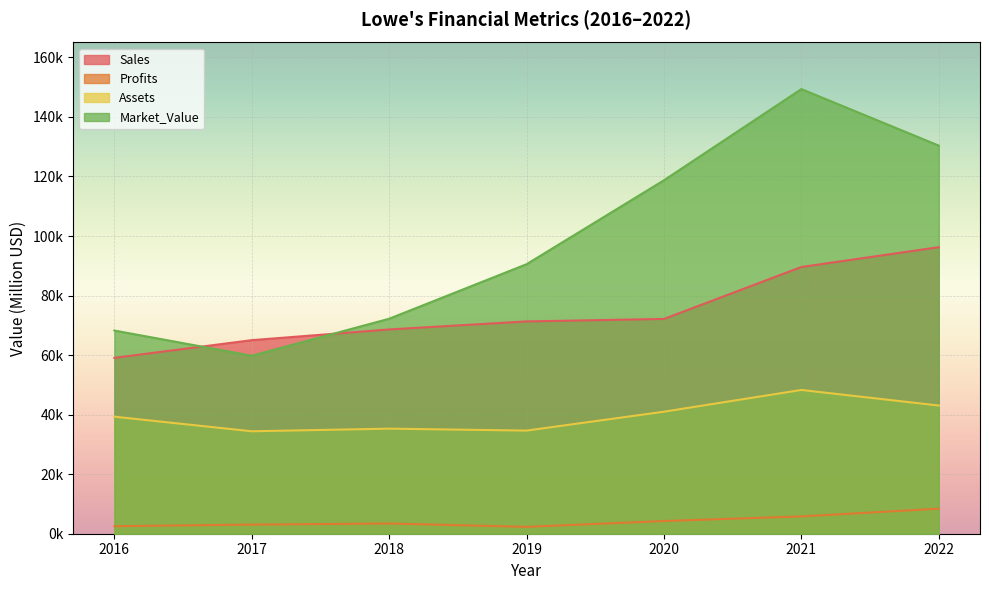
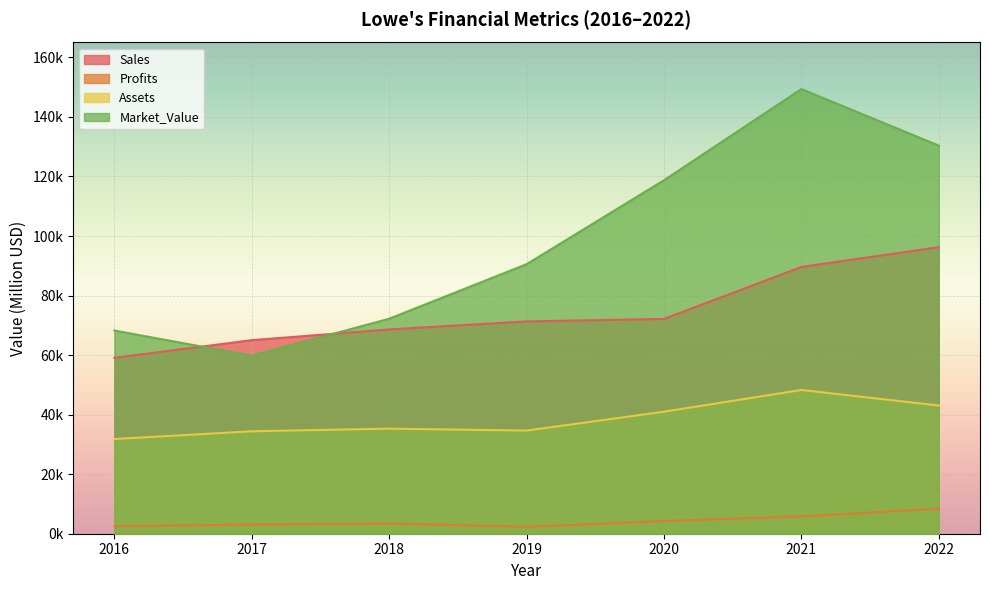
Assets, 2016: 39000 -> 32000
